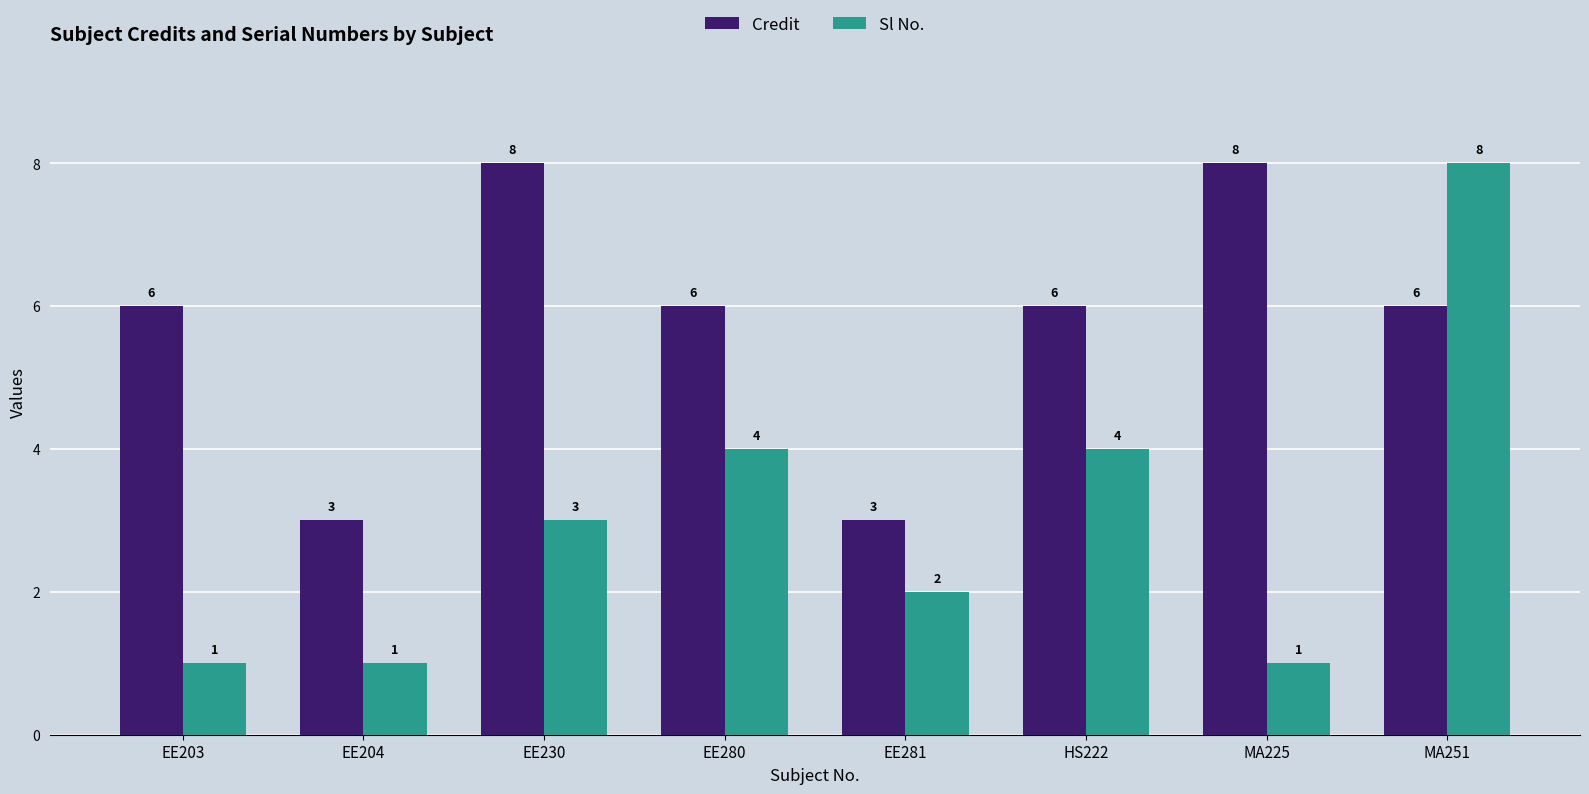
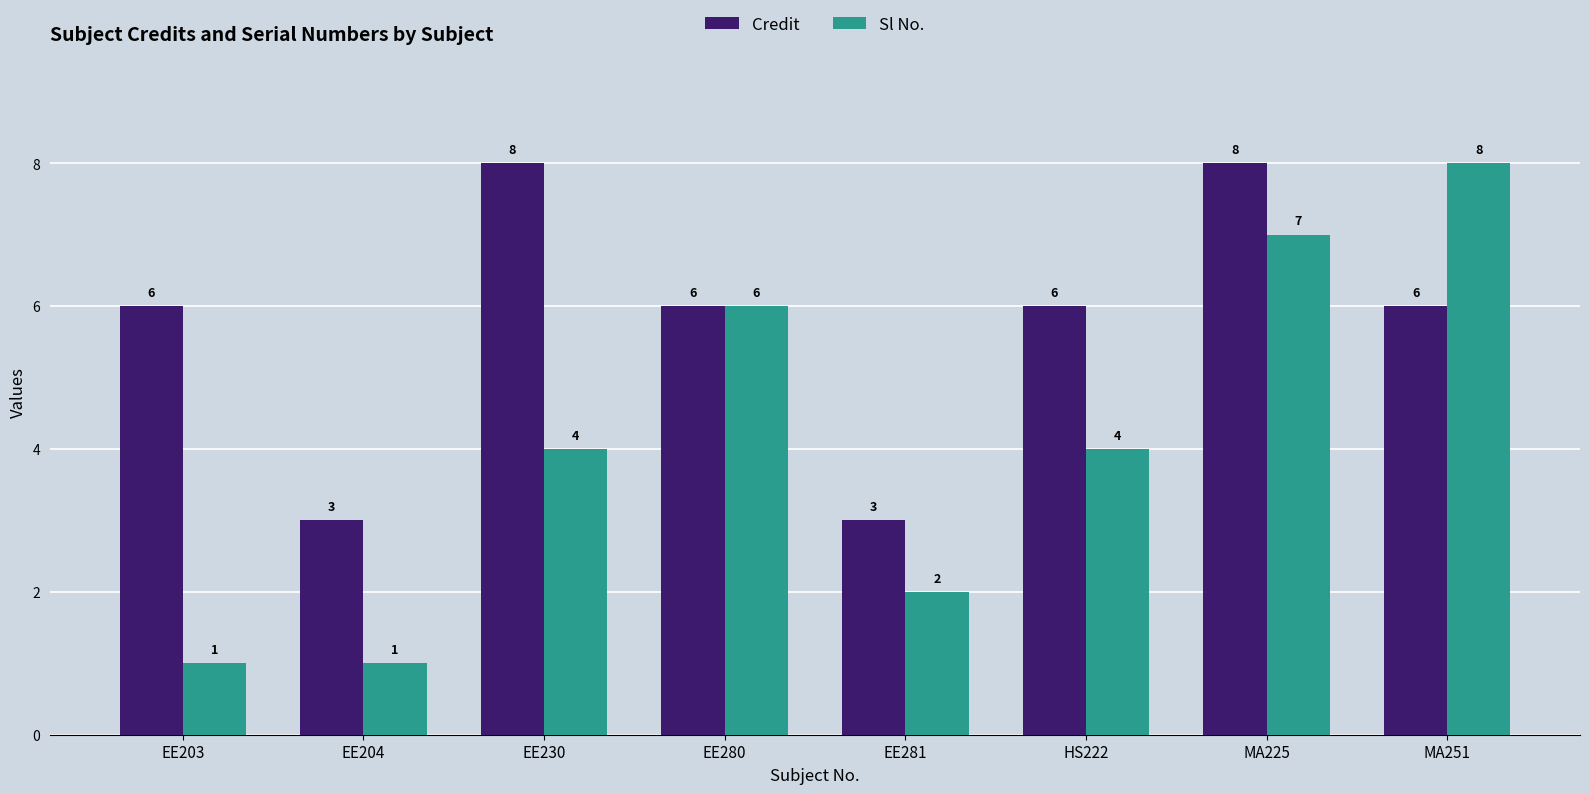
Sl No., EE230: 3 -> 4
Sl No., EE280: 4 -> 6
Sl No., MA225: 1 -> 7
